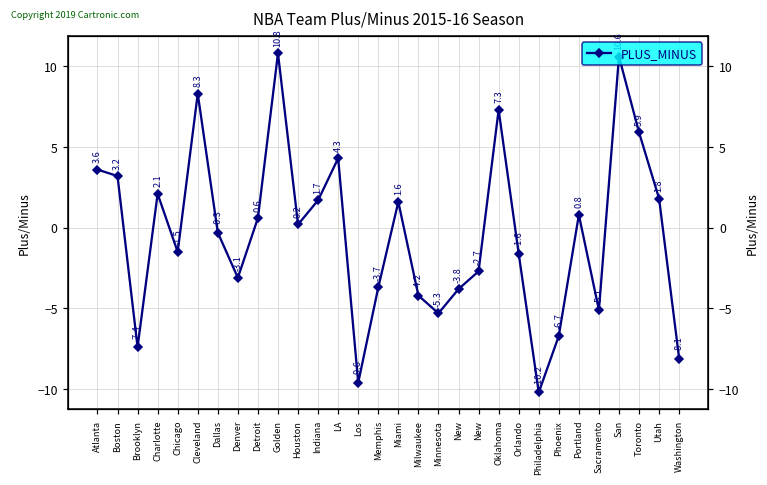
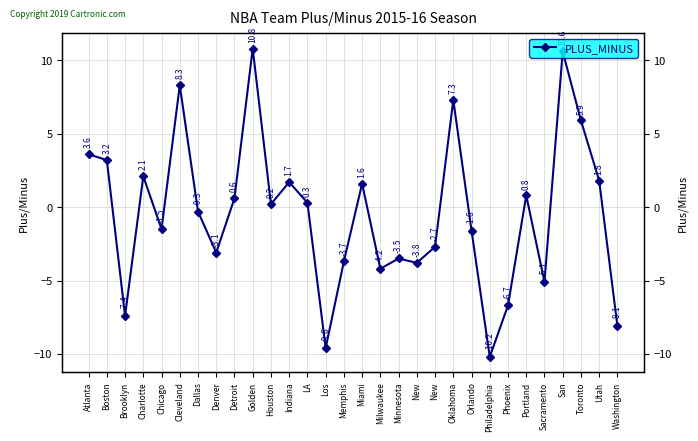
LA: 4.3 -> 0.3
Minnesota: -5.3 -> -3.5
